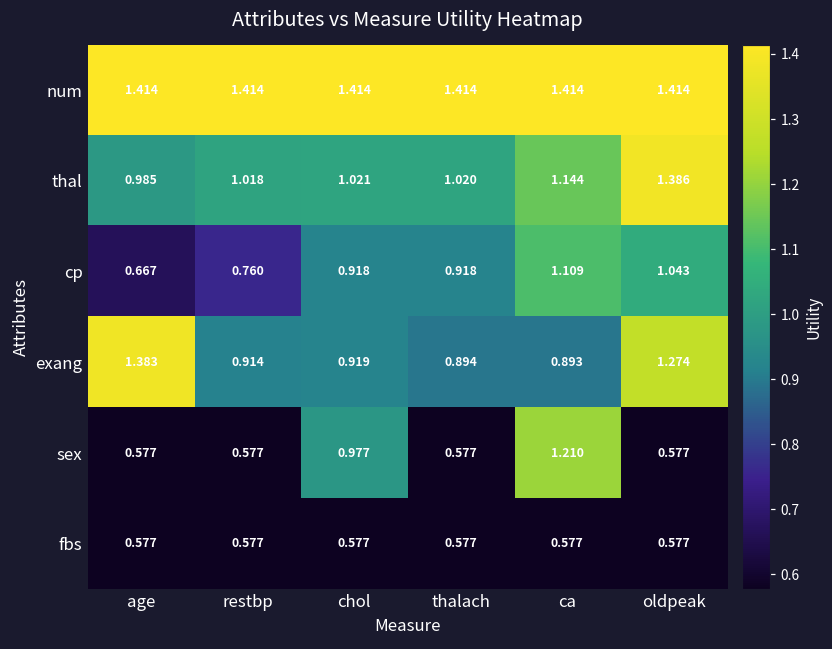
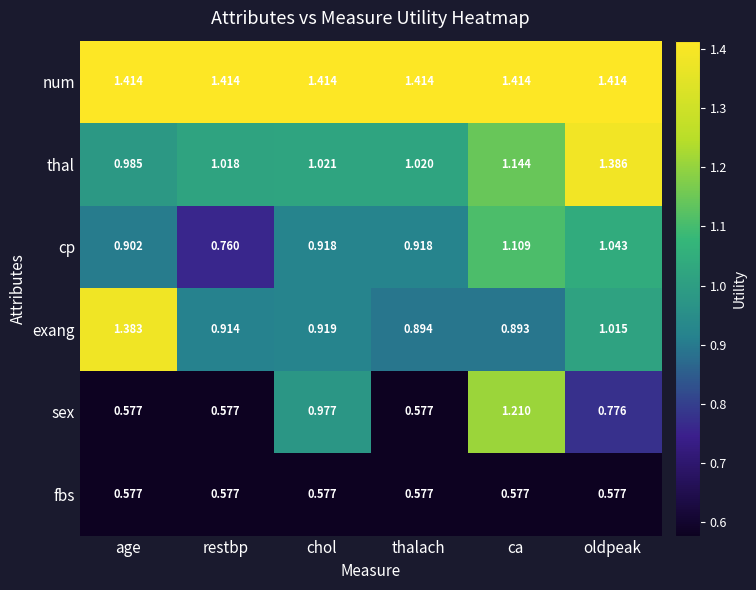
cp, age: 0.667 -> 0.902
exang, oldpeak: 1.274 -> 1.015
sex, oldpeak: 0.577 -> 0.776
